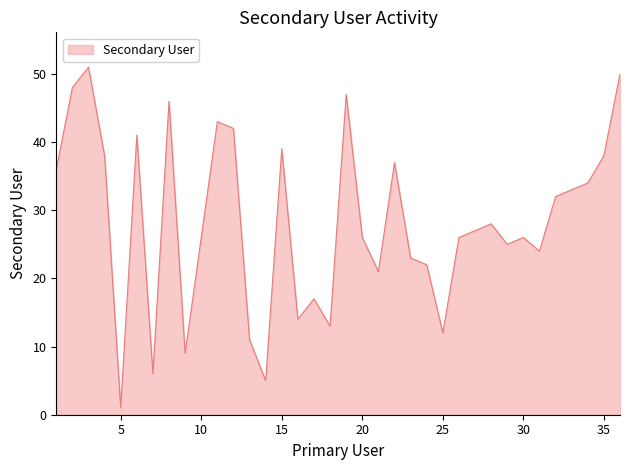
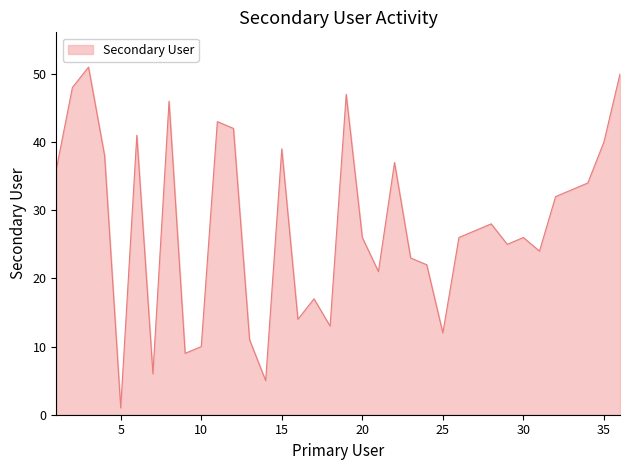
10: 26 -> 10
35: 38 -> 40
